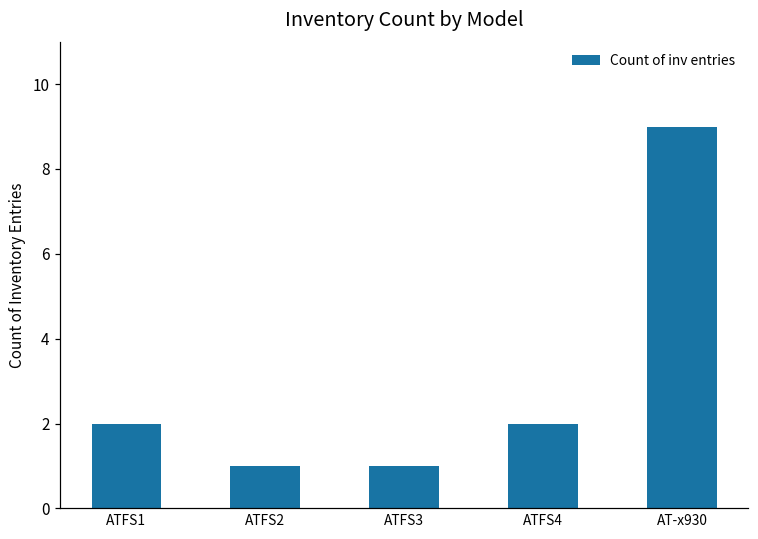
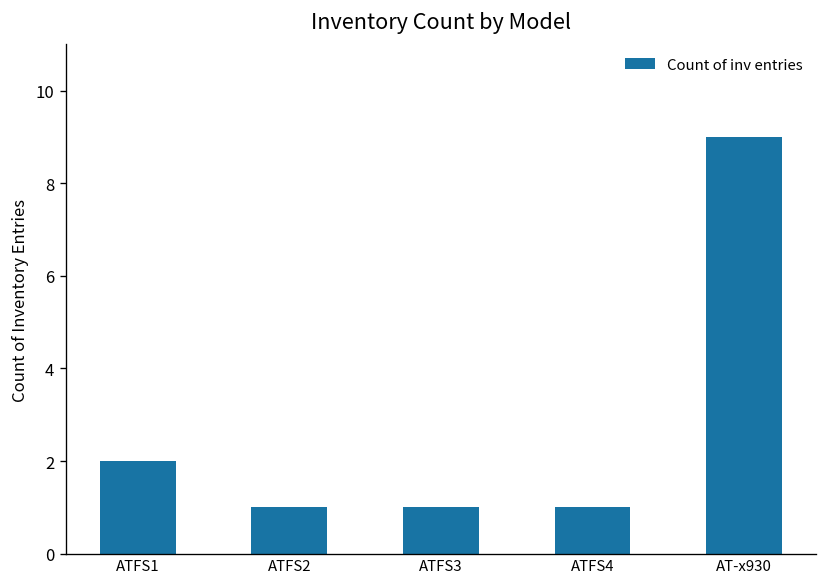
ATFS4: 2 -> 1
